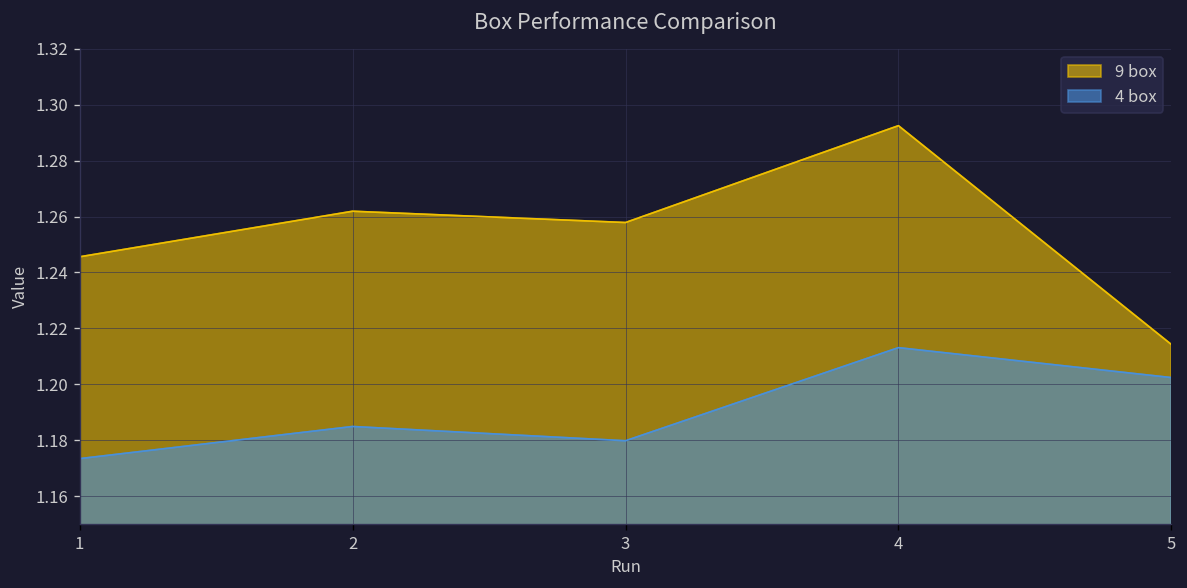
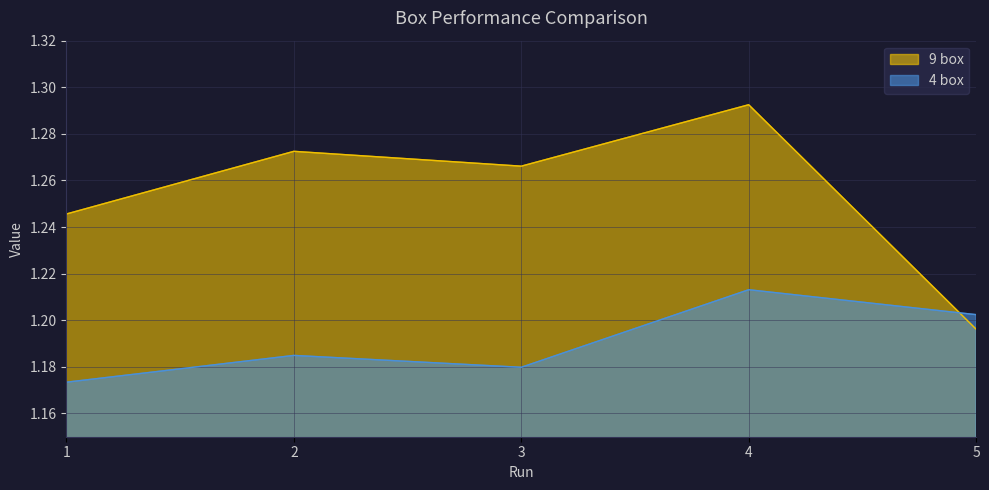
9 box, 2: 1.262 -> 1.273
9 box, 3: 1.258 -> 1.266
9 box, 5: 1.214 -> 1.196
